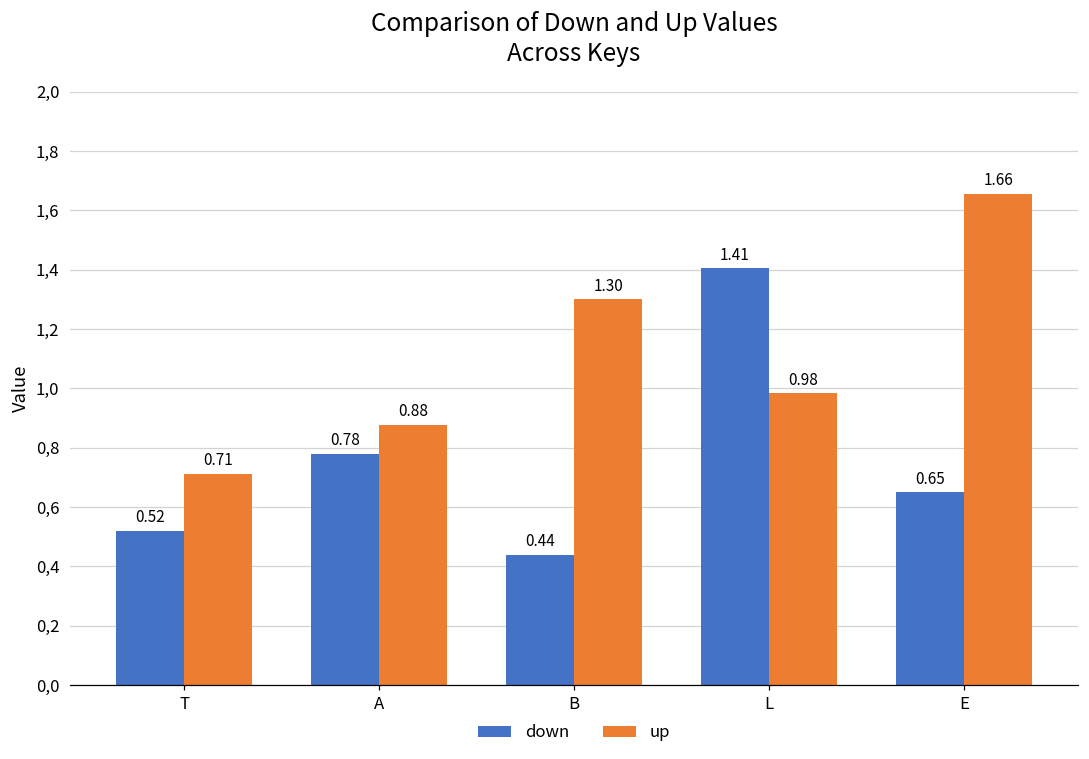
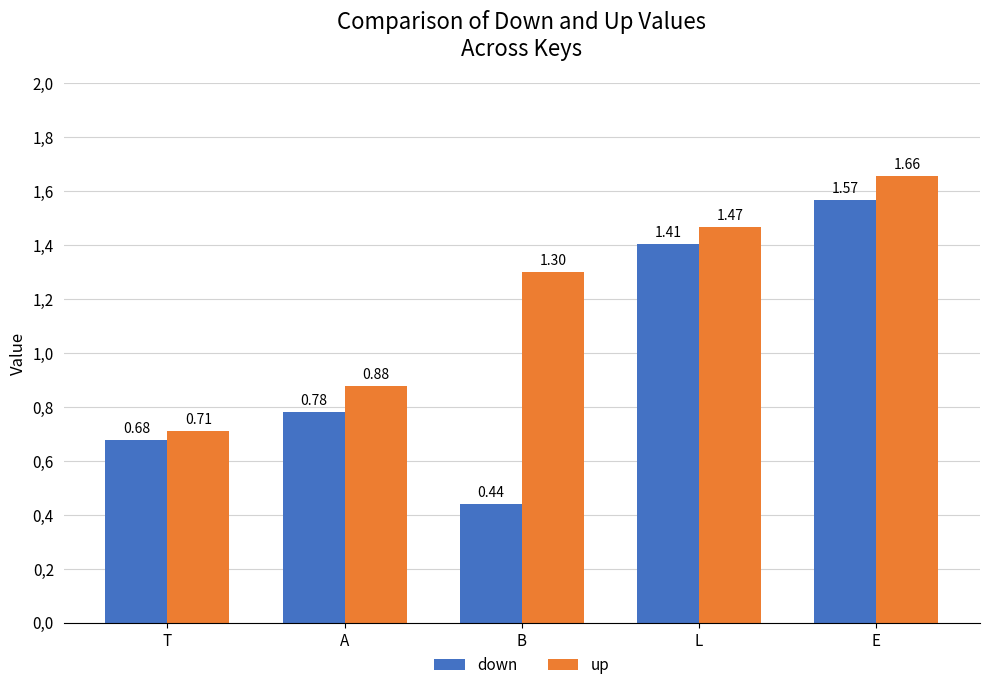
down, T: 0.52 -> 0.68
up, L: 0.98 -> 1.47
down, E: 0.65 -> 1.57
